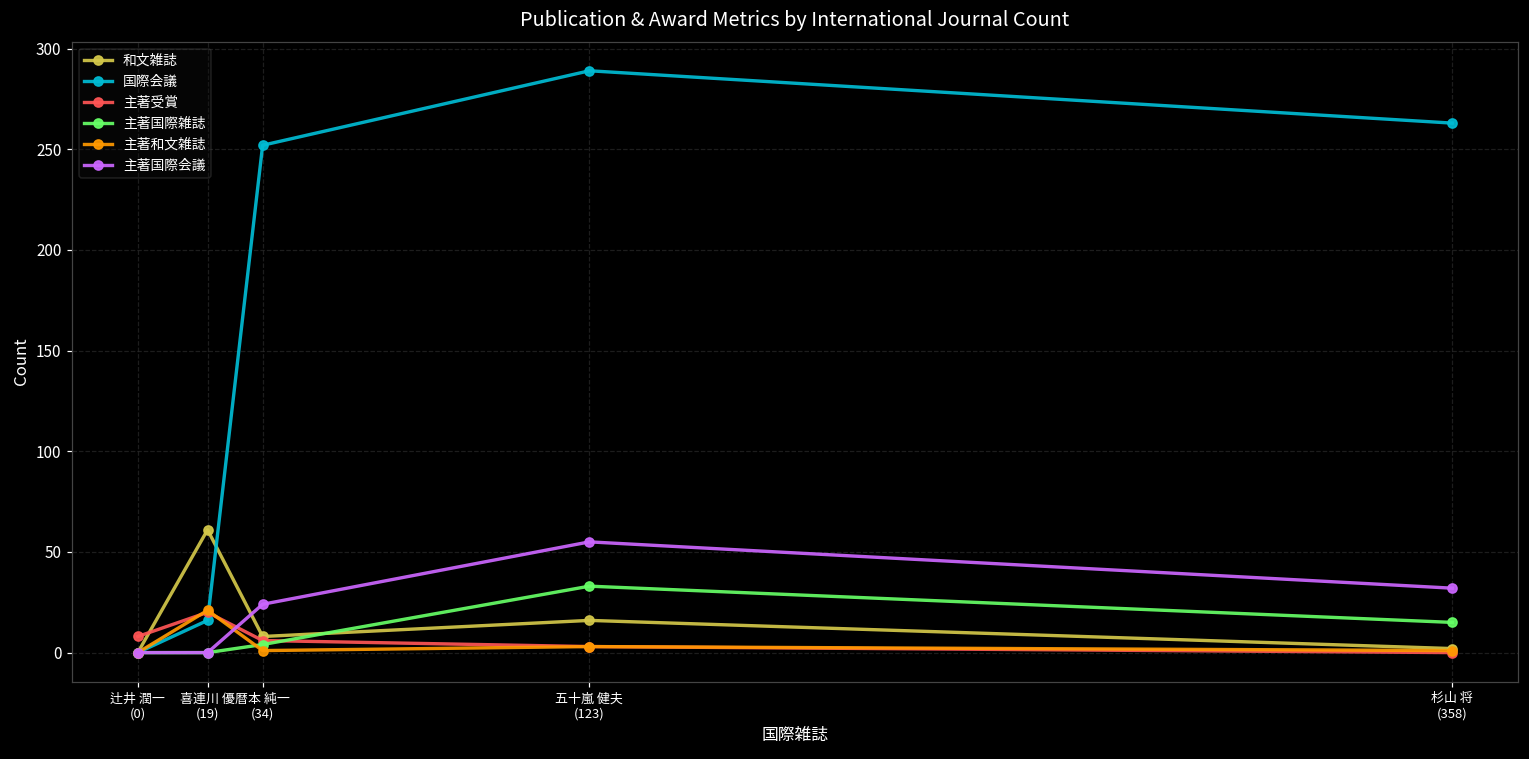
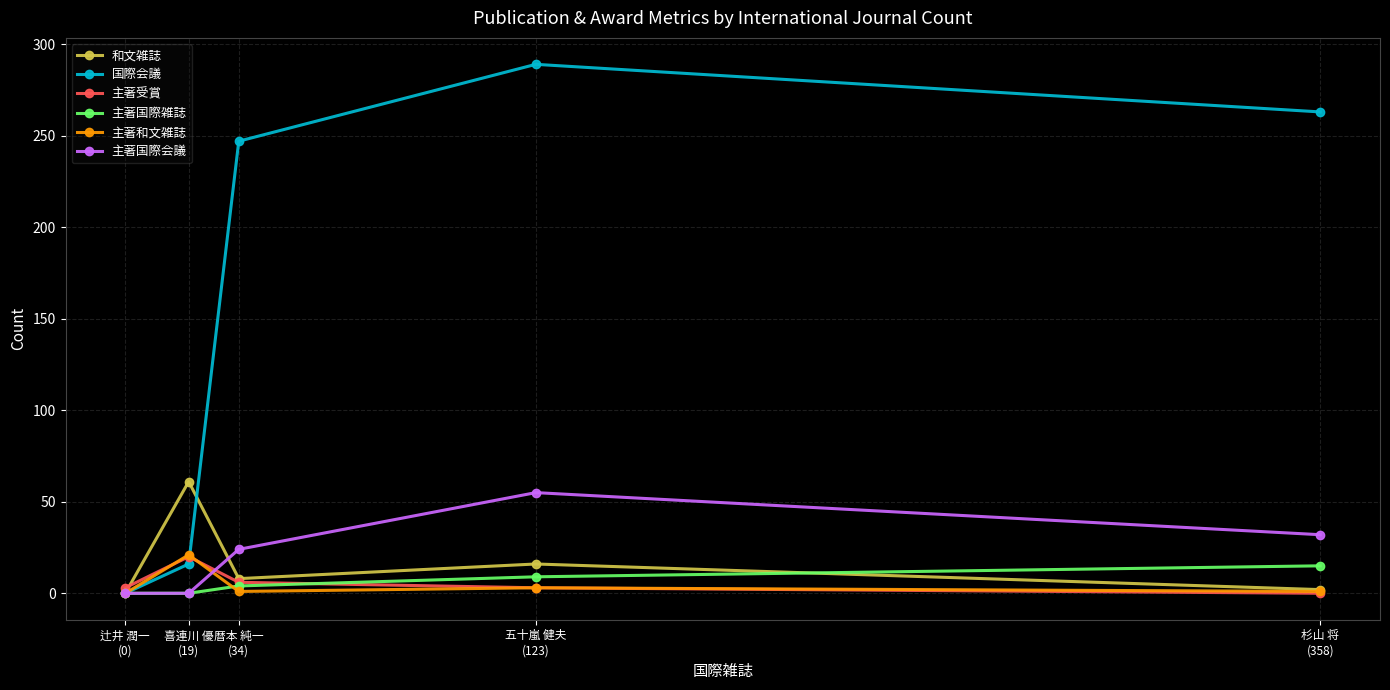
主著受賞, 辻井 潤一 (0): 8 -> 3
国際会議, 暦本 純一 (34): 252 -> 247
主著国際雑誌, 五十嵐 健夫 (123): 33 -> 9
